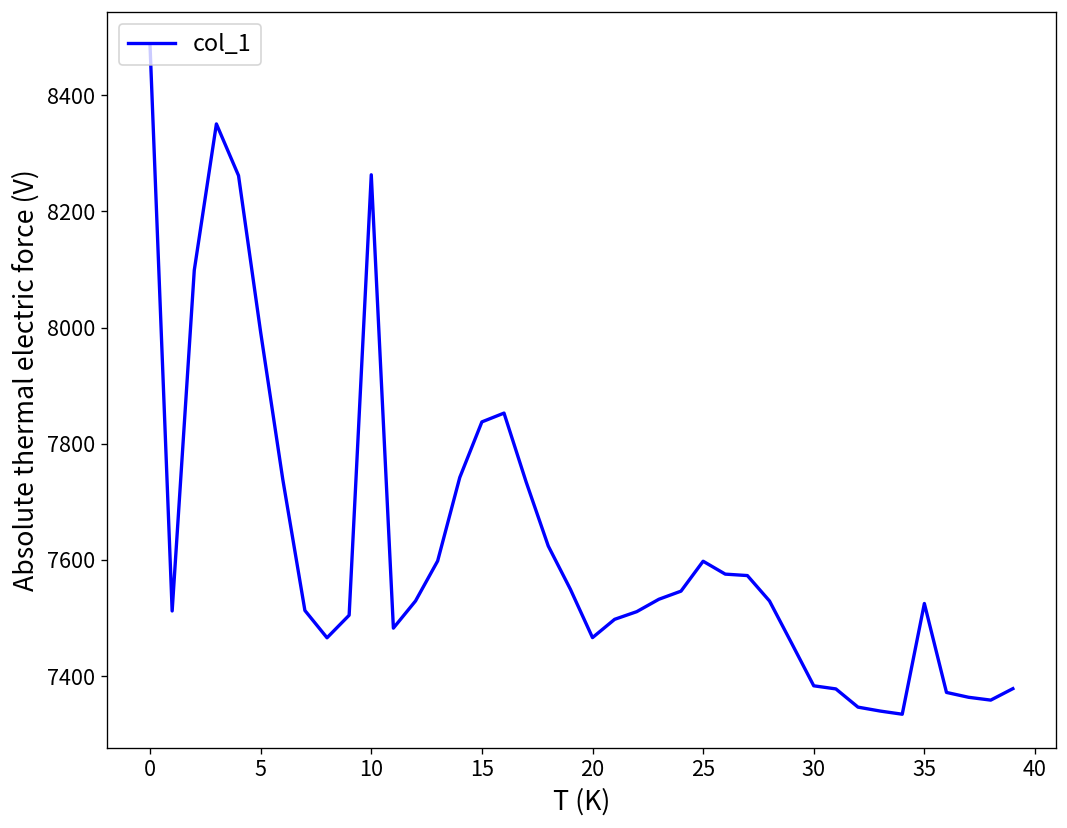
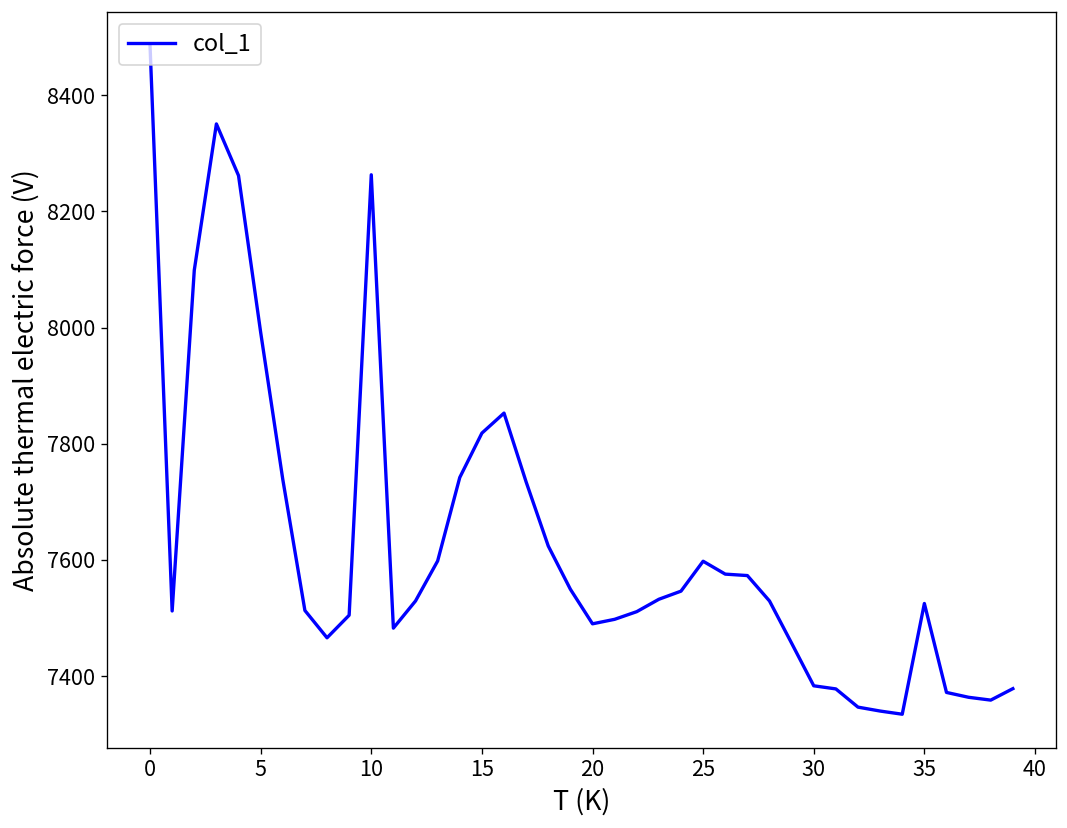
15: 7840 -> 7820
20: 7470 -> 7490
